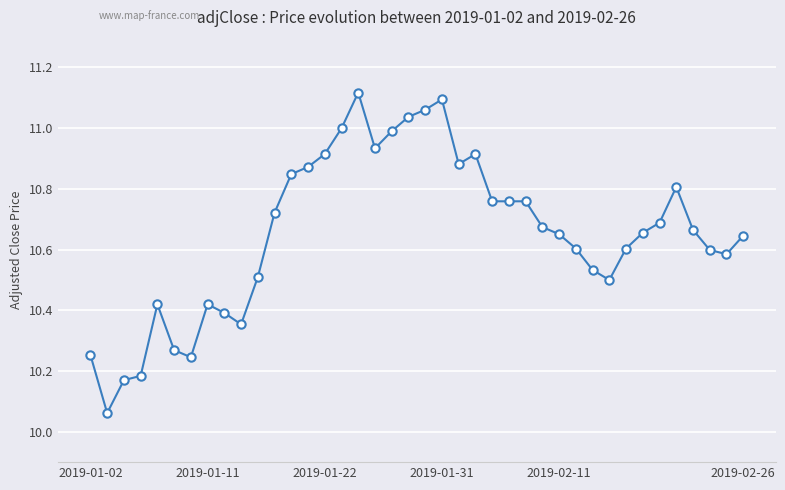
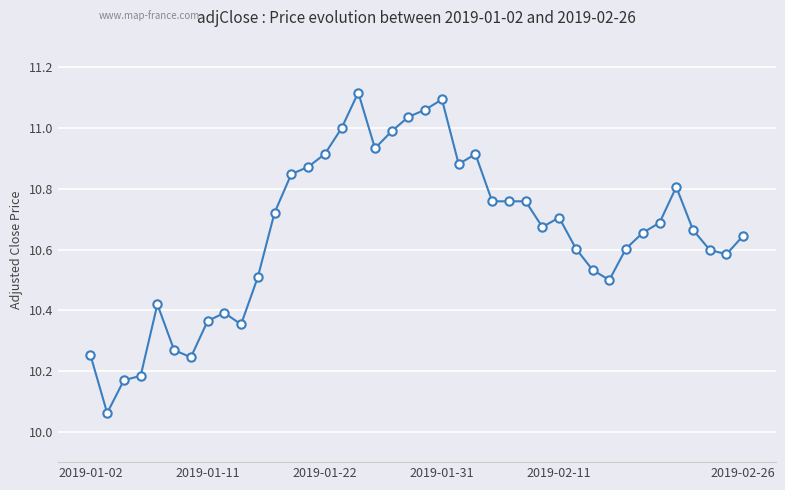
2019-01-11: 10.42 -> 10.36
2019-02-11: 10.65 -> 10.71
